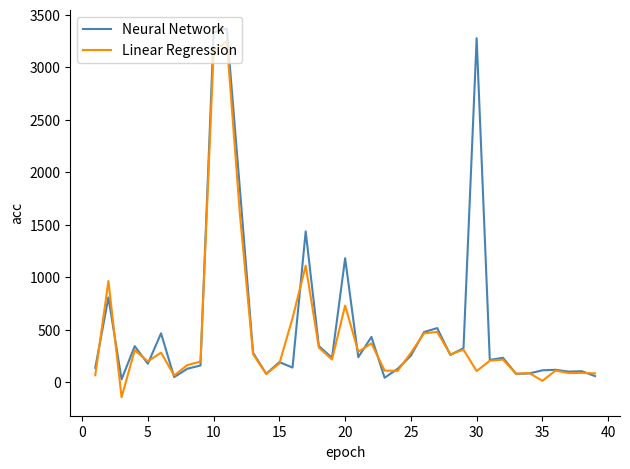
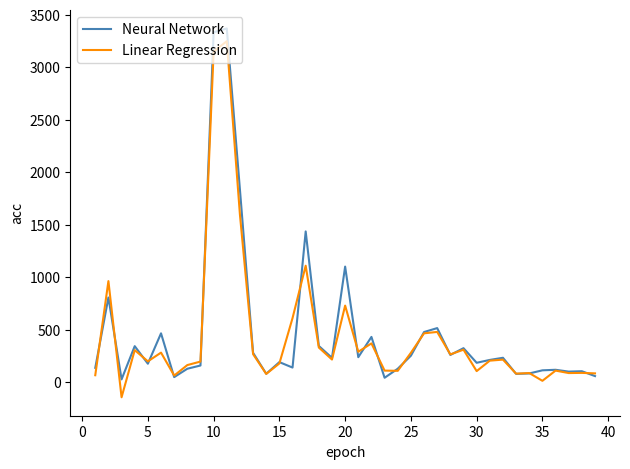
Neural Network, 20: 1180 -> 1100
Neural Network, 30: 3280 -> 190
